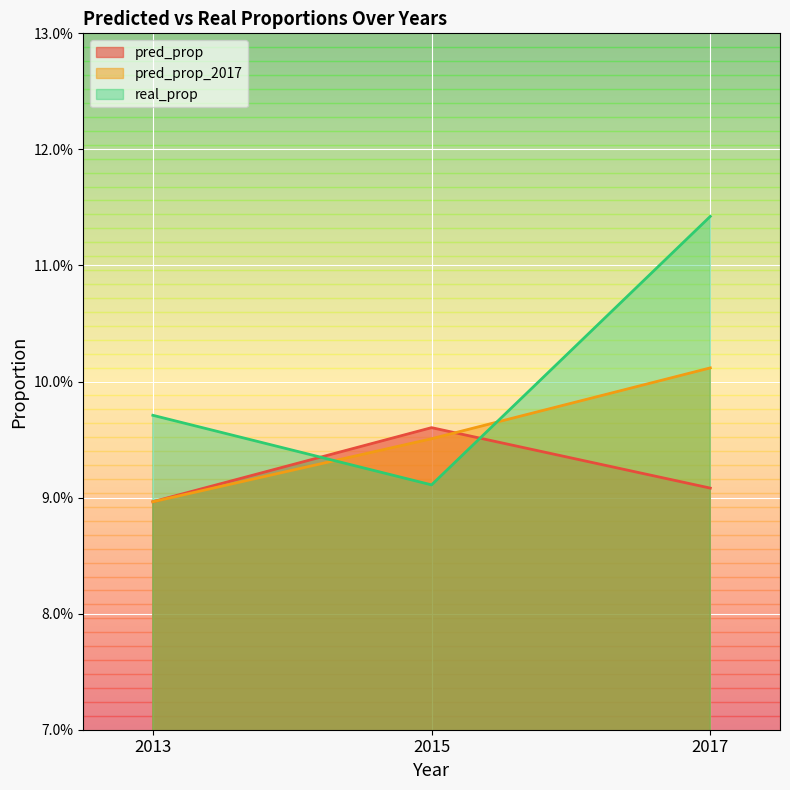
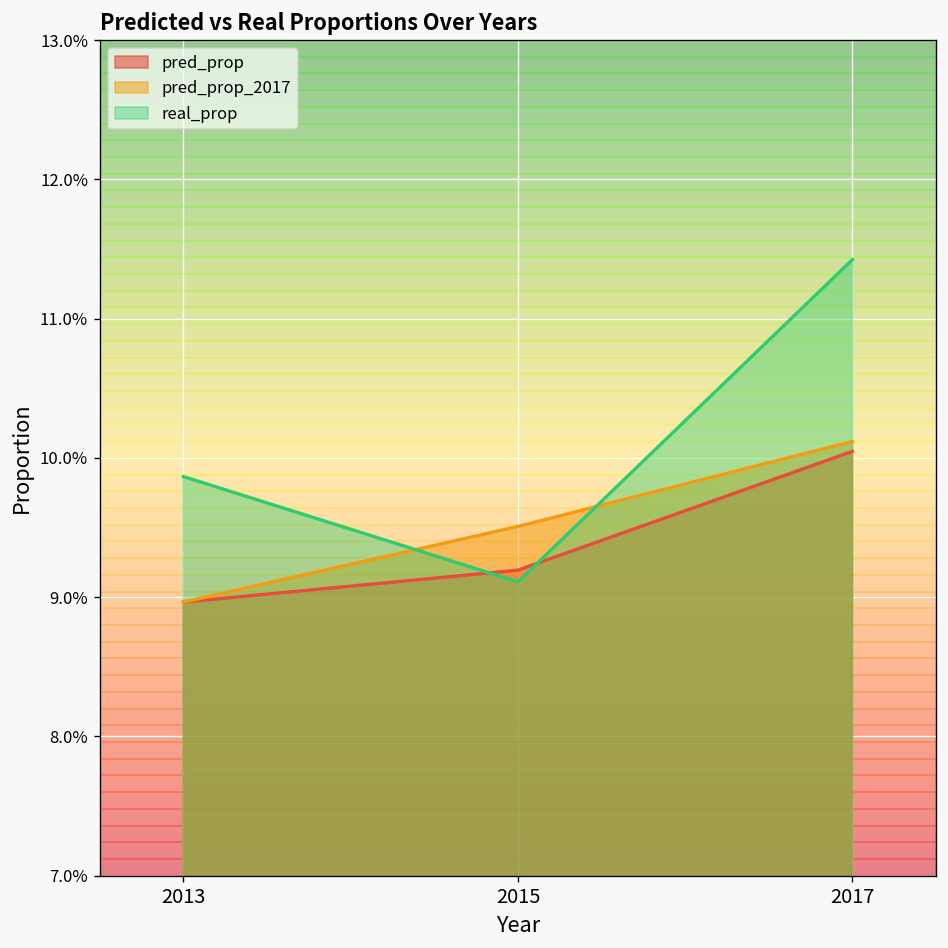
real_prop, 2013: 9.71% -> 9.87%
pred_prop, 2015: 9.60% -> 9.19%
pred_prop, 2017: 9.08% -> 10.05%
